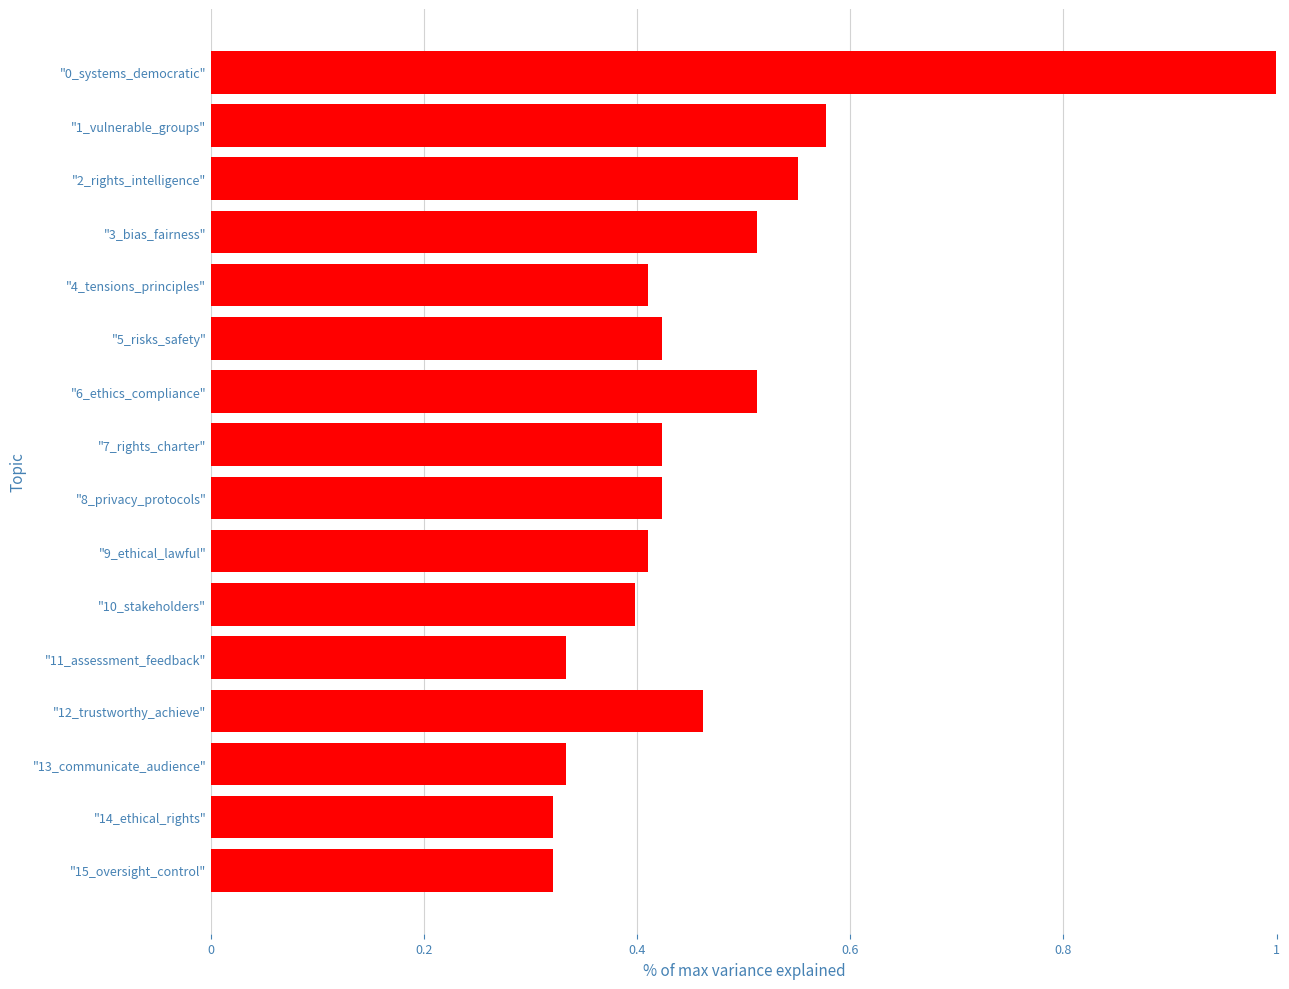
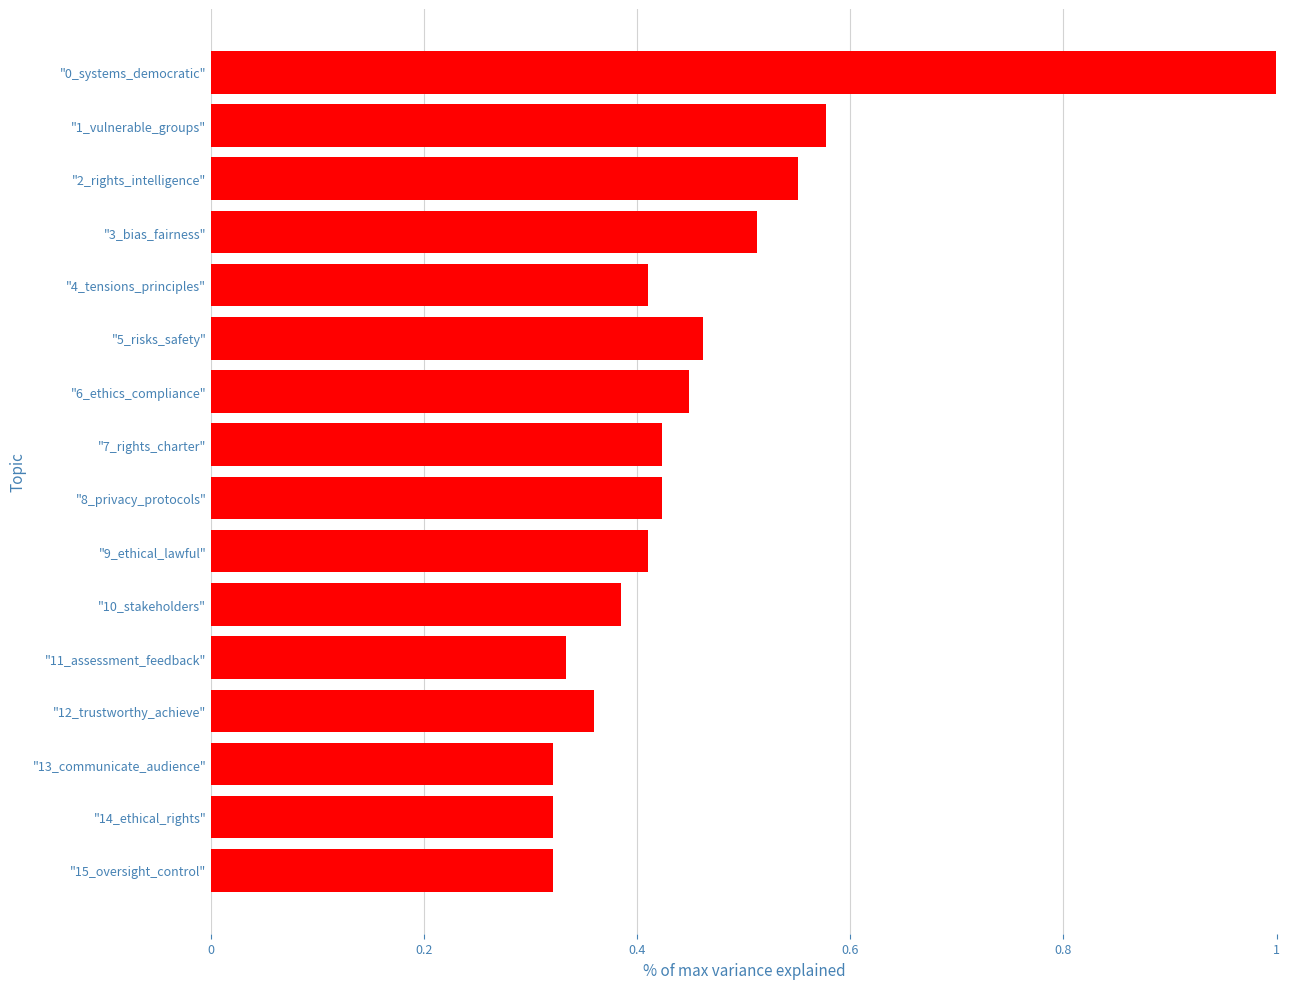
"5_risks_safety": 0.423 -> 0.462
"6_ethics_compliance": 0.513 -> 0.449
"10_stakeholders": 0.397 -> 0.385
"12_trustworthy_achieve": 0.462 -> 0.359
"13_communicate_audience": 0.333 -> 0.321
